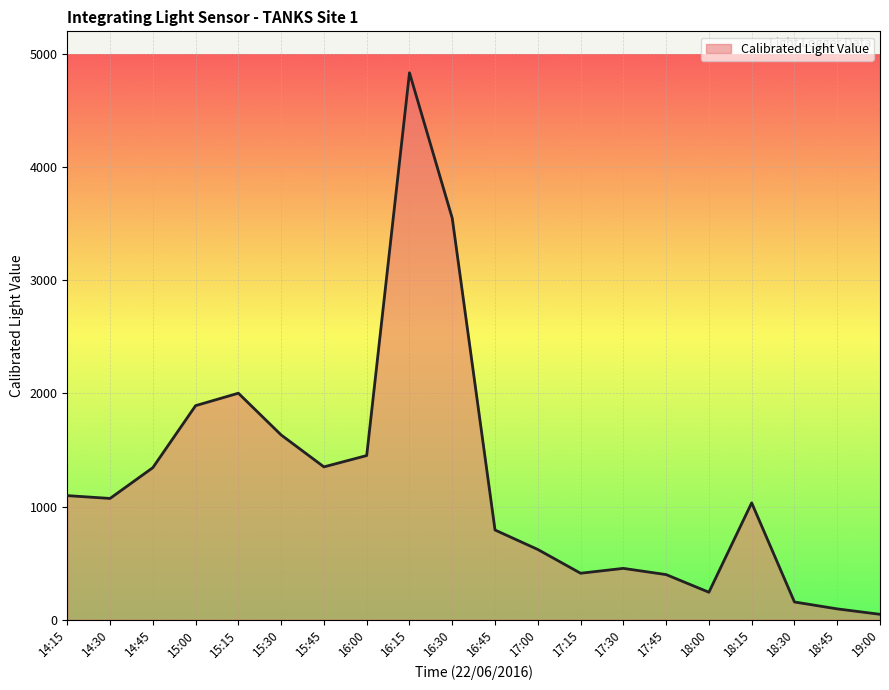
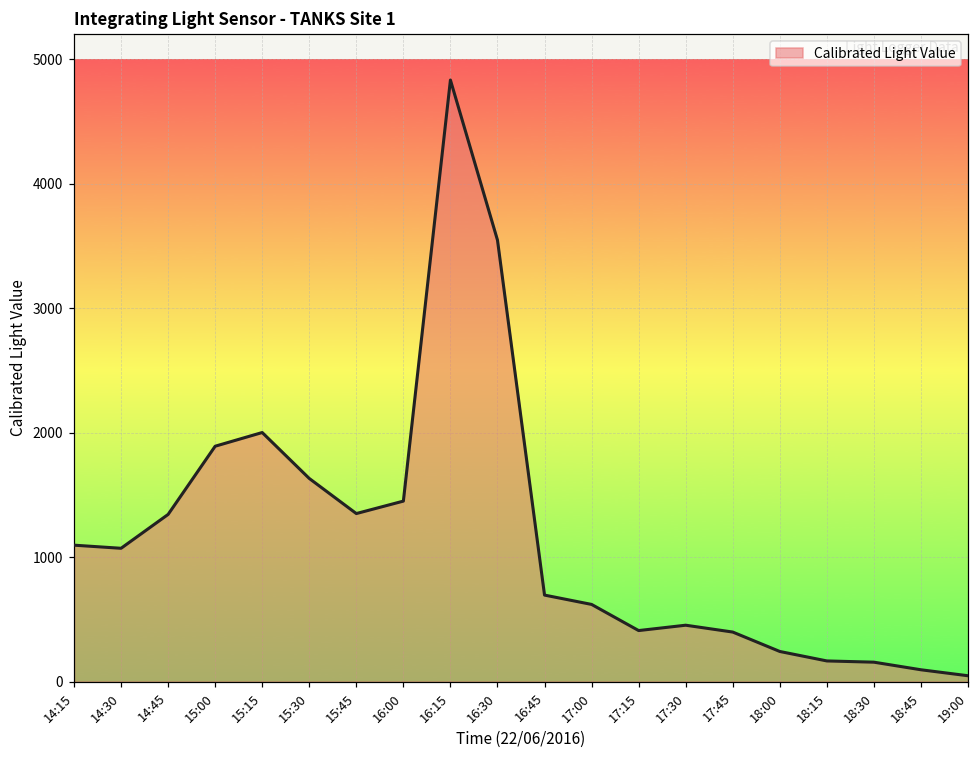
16:45: 790 -> 700
18:15: 1030 -> 170
